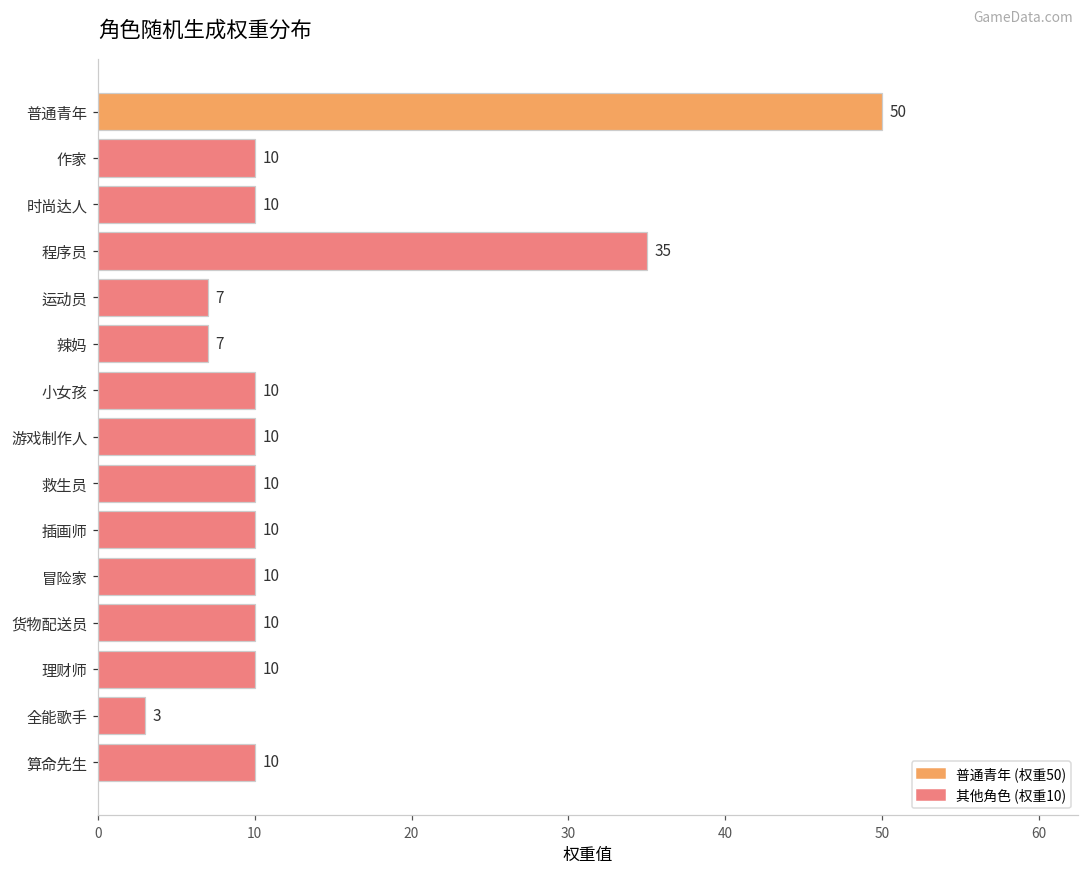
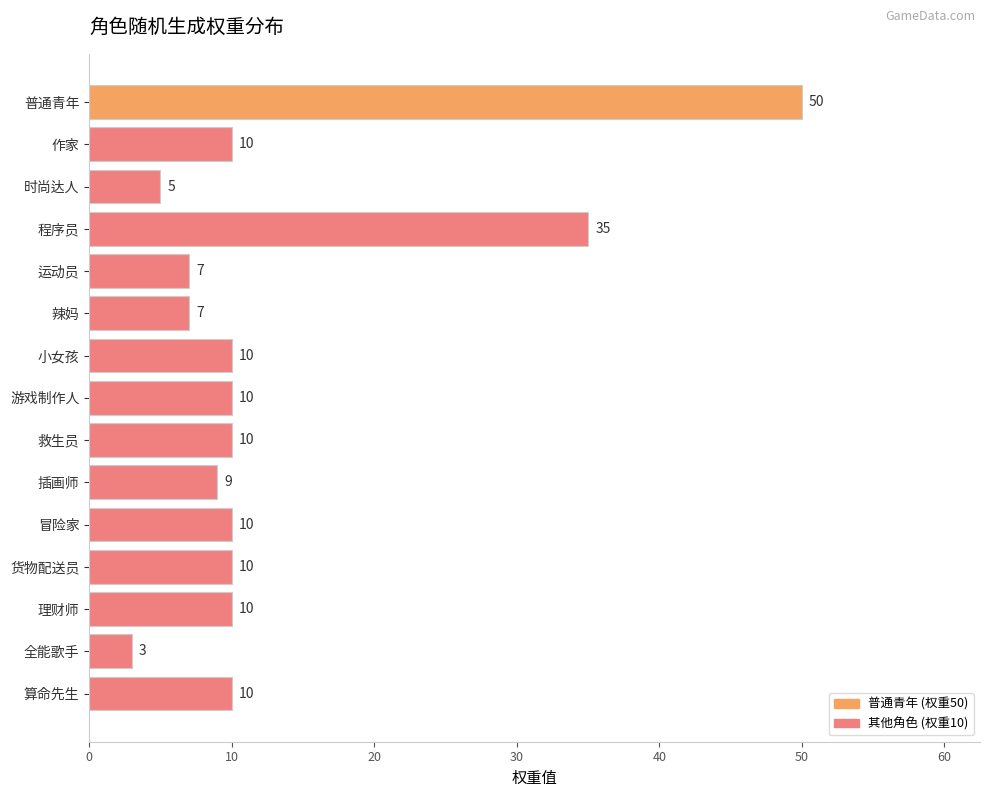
时尚达人: 10 -> 5
插画师: 10 -> 9
